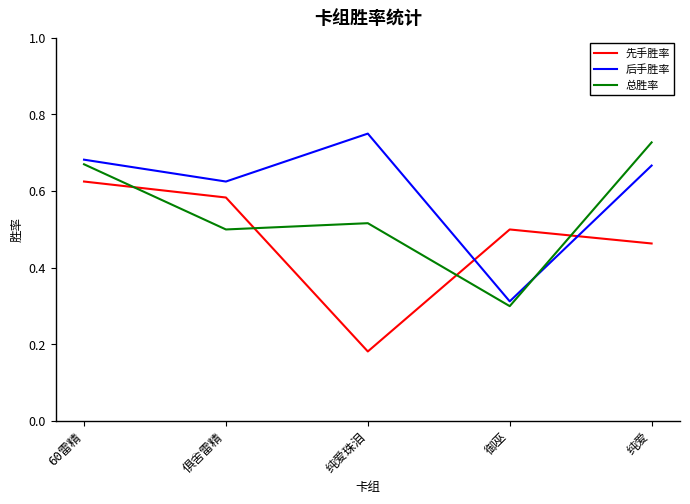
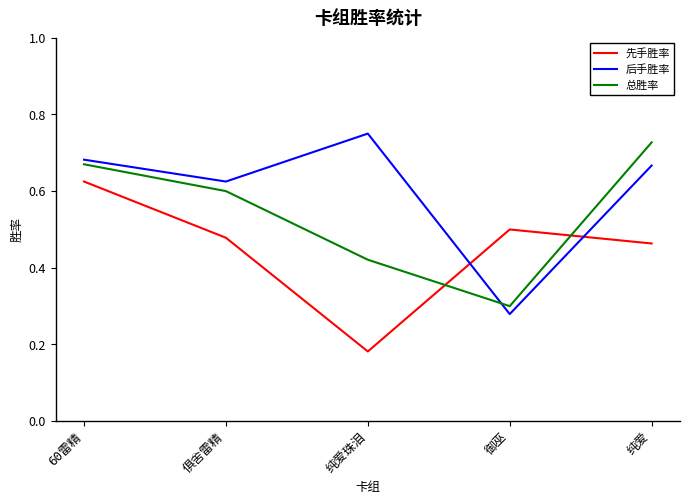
先手胜率, 俱舍雷精: 0.58 -> 0.48
总胜率, 俱舍雷精: 0.5 -> 0.6
总胜率, 纯爱珠泪: 0.52 -> 0.42
后手胜率, 御巫: 0.31 -> 0.28
